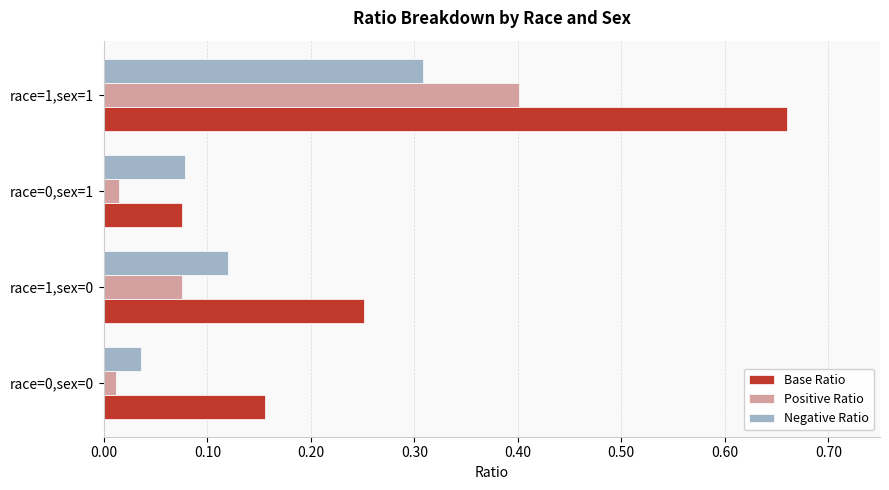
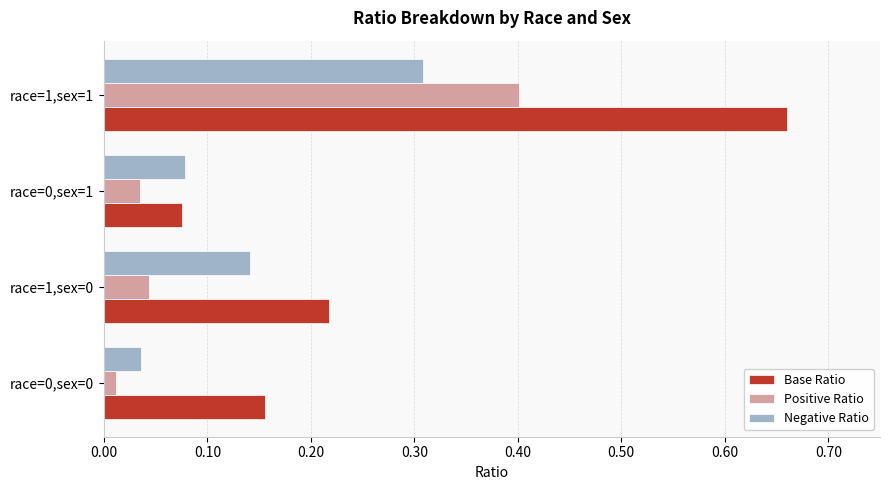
Positive Ratio, race=0,sex=1: 0.014 -> 0.035
Negative Ratio, race=1,sex=0: 0.120 -> 0.142
Positive Ratio, race=1,sex=0: 0.076 -> 0.044
Base Ratio, race=1,sex=0: 0.251 -> 0.217
